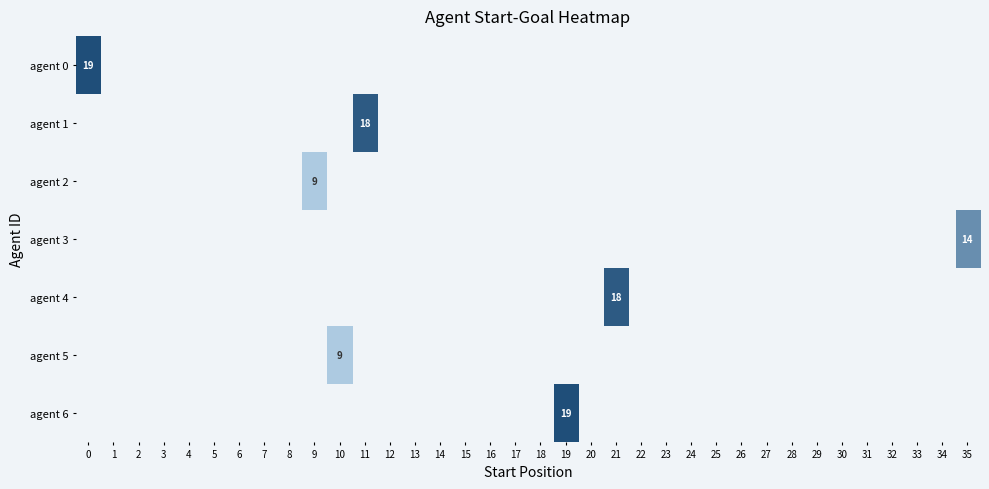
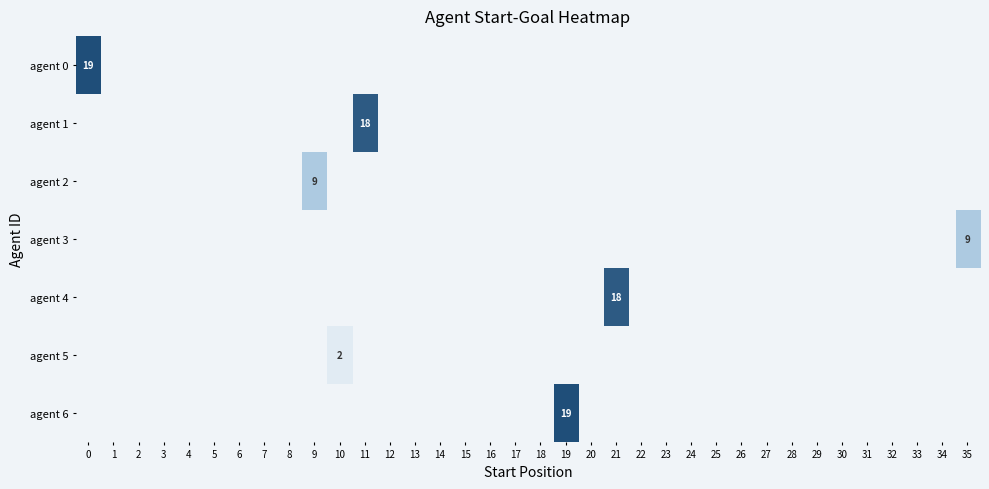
agent 3, 35: 14 -> 9
agent 5, 10: 9 -> 2
